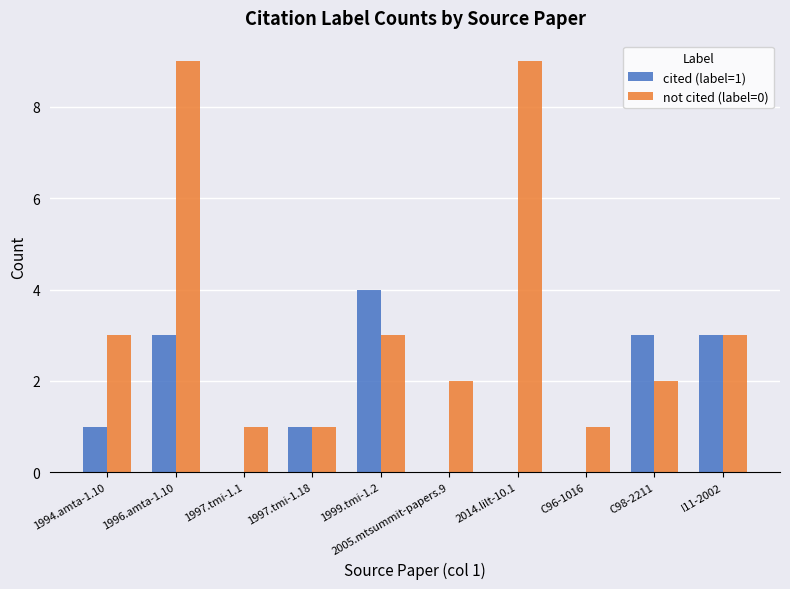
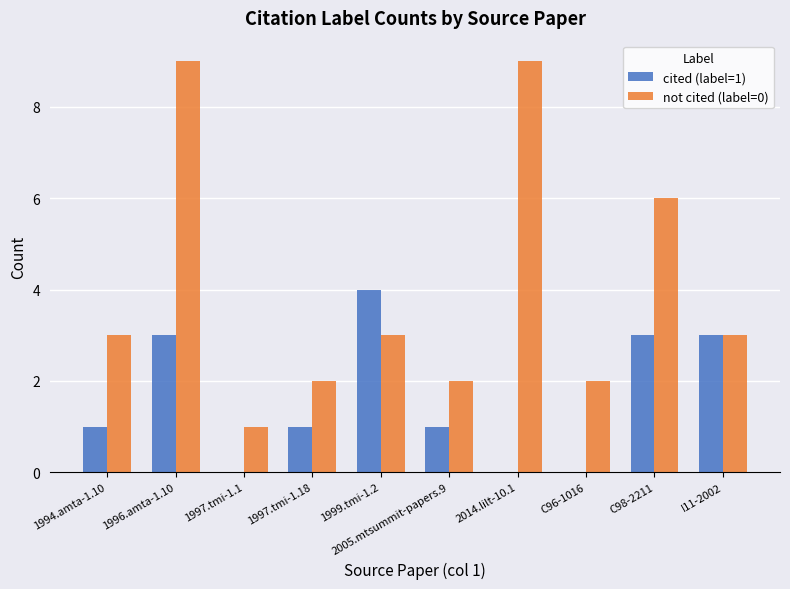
not cited (label=0), 1997.tmi-1.18: 1 -> 2
cited (label=1), 2005.mtsummit-papers.9: 0 -> 1
not cited (label=0), C96-1016: 1 -> 2
not cited (label=0), C98-2211: 2 -> 6
